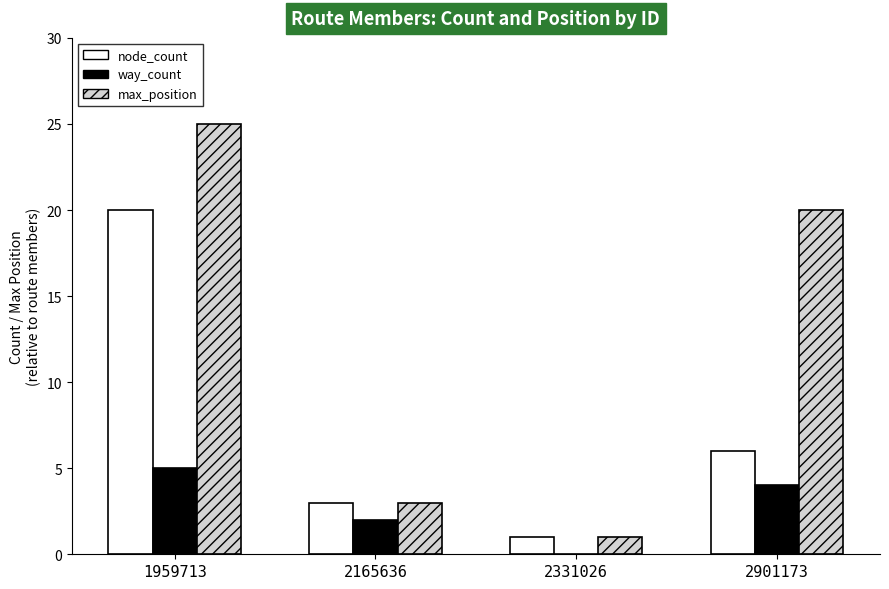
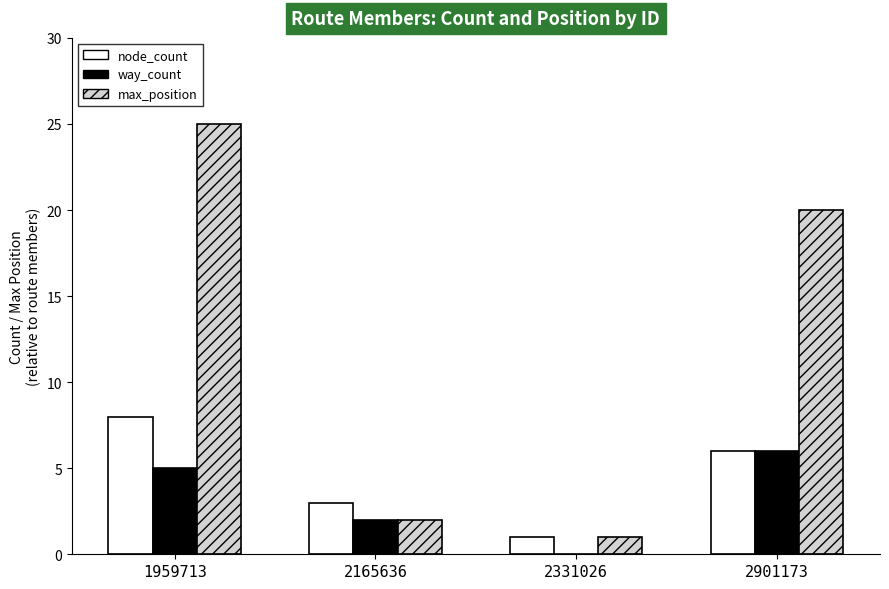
node_count, 1959713: 20 -> 8
max_position, 2165636: 3 -> 2
way_count, 2901173: 4 -> 6
